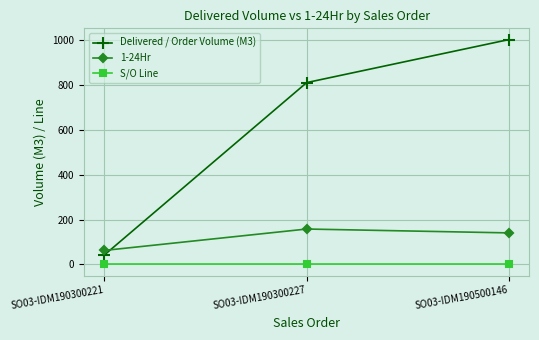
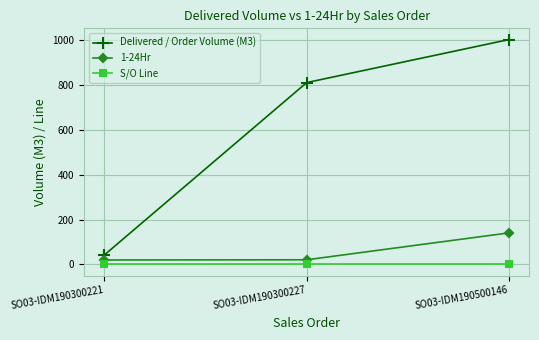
1-24Hr, SO03-IDM190300221: 60 -> 20
1-24Hr, SO03-IDM190300227: 160 -> 20
